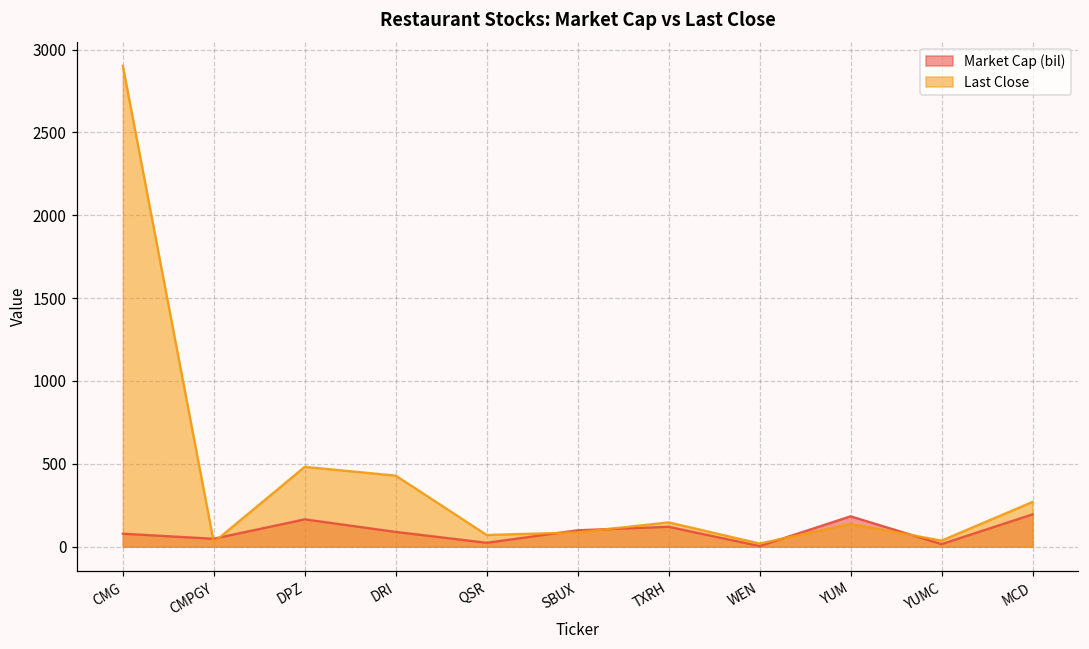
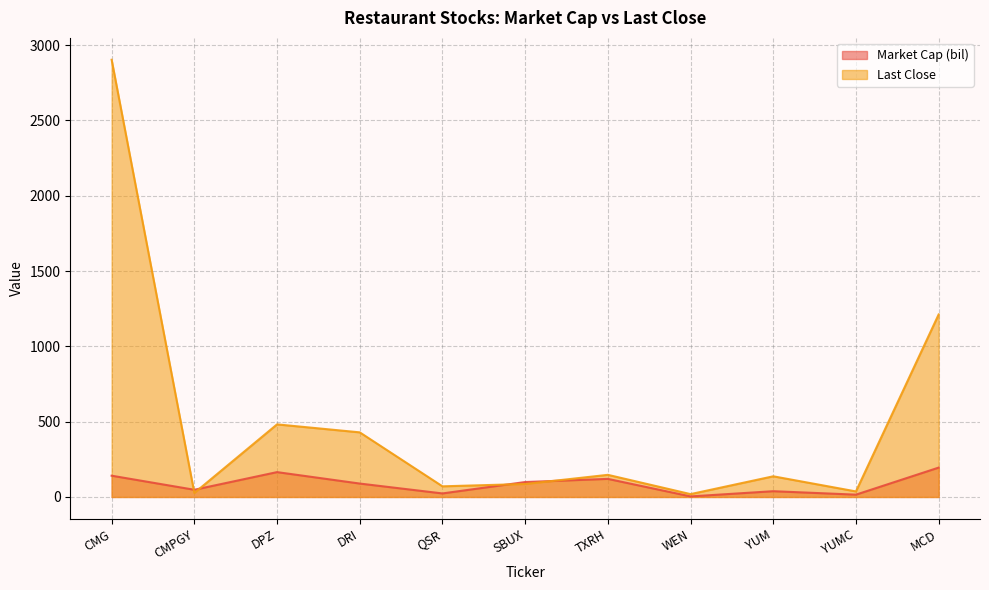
Market Cap (bil), CMG: 80 -> 140
Market Cap (bil), YUM: 180 -> 40
Last Close, MCD: 270 -> 1210
